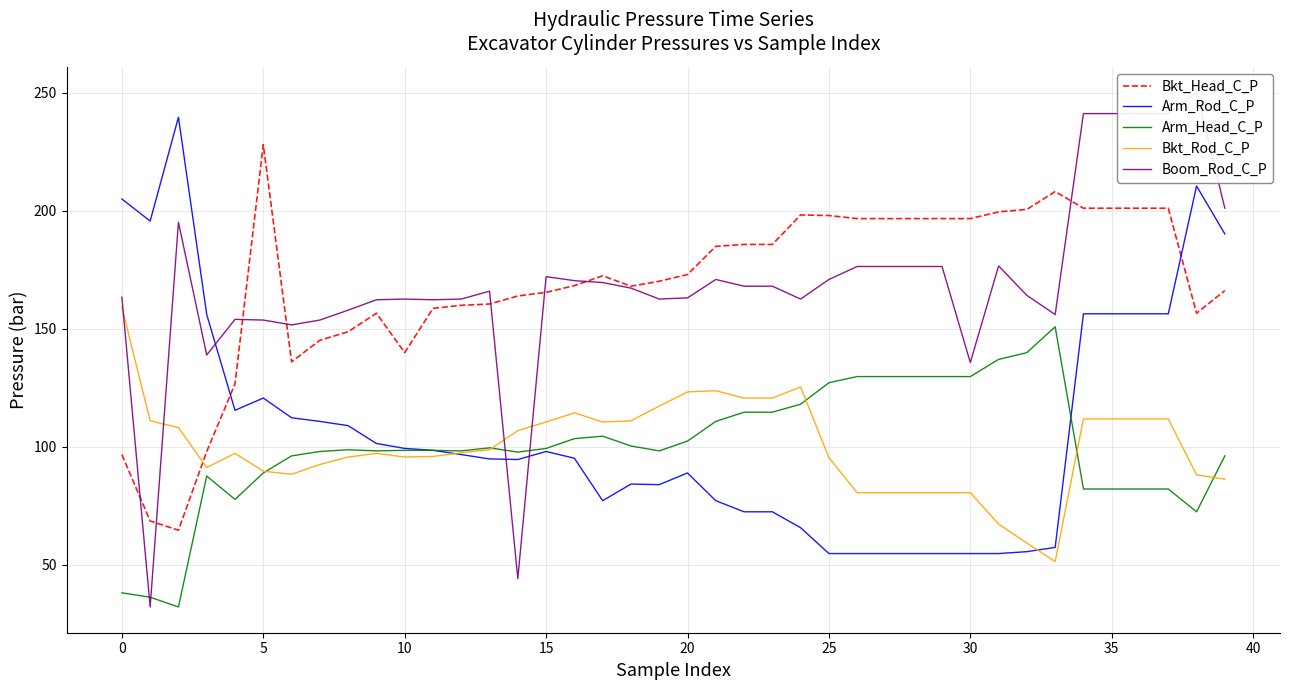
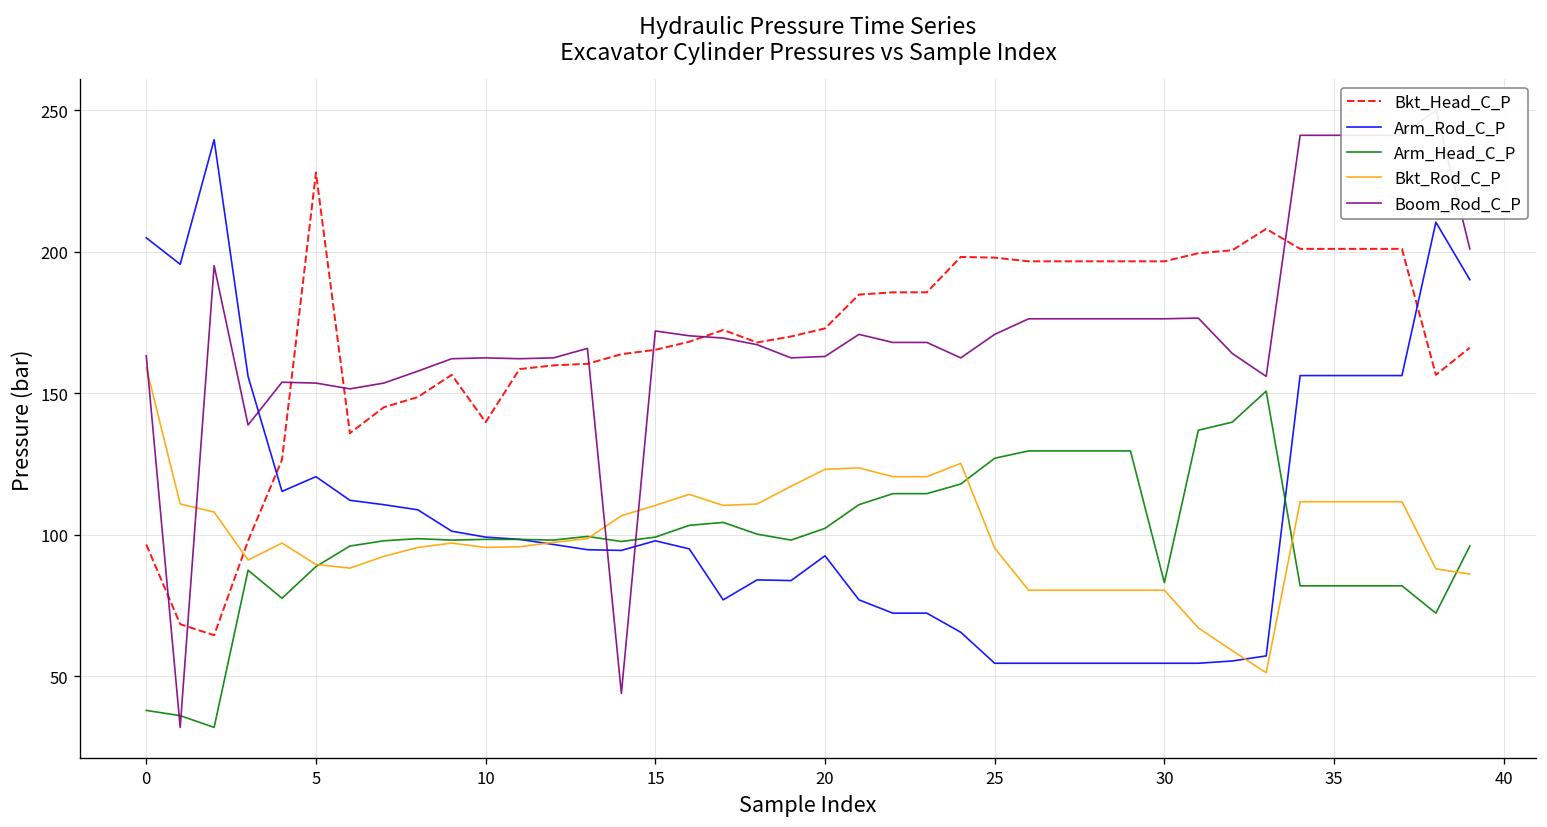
Arm_Rod_C_P, 20: 89 -> 93
Arm_Head_C_P, 30: 130 -> 83
Boom_Rod_C_P, 30: 136 -> 176
